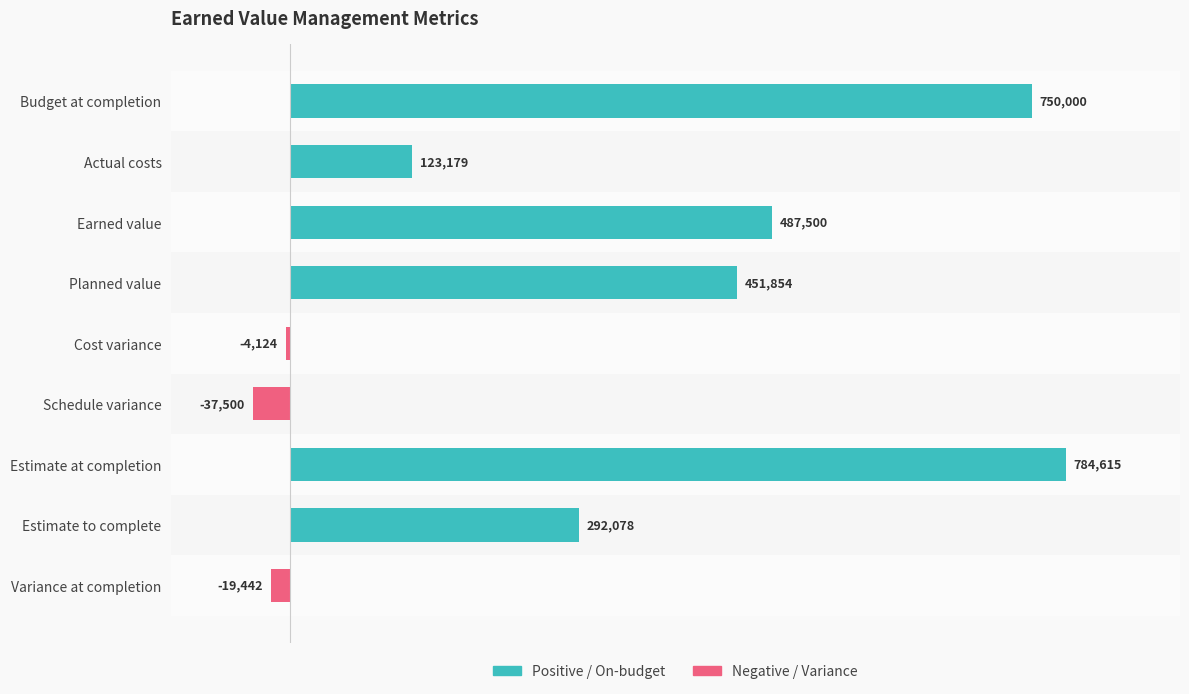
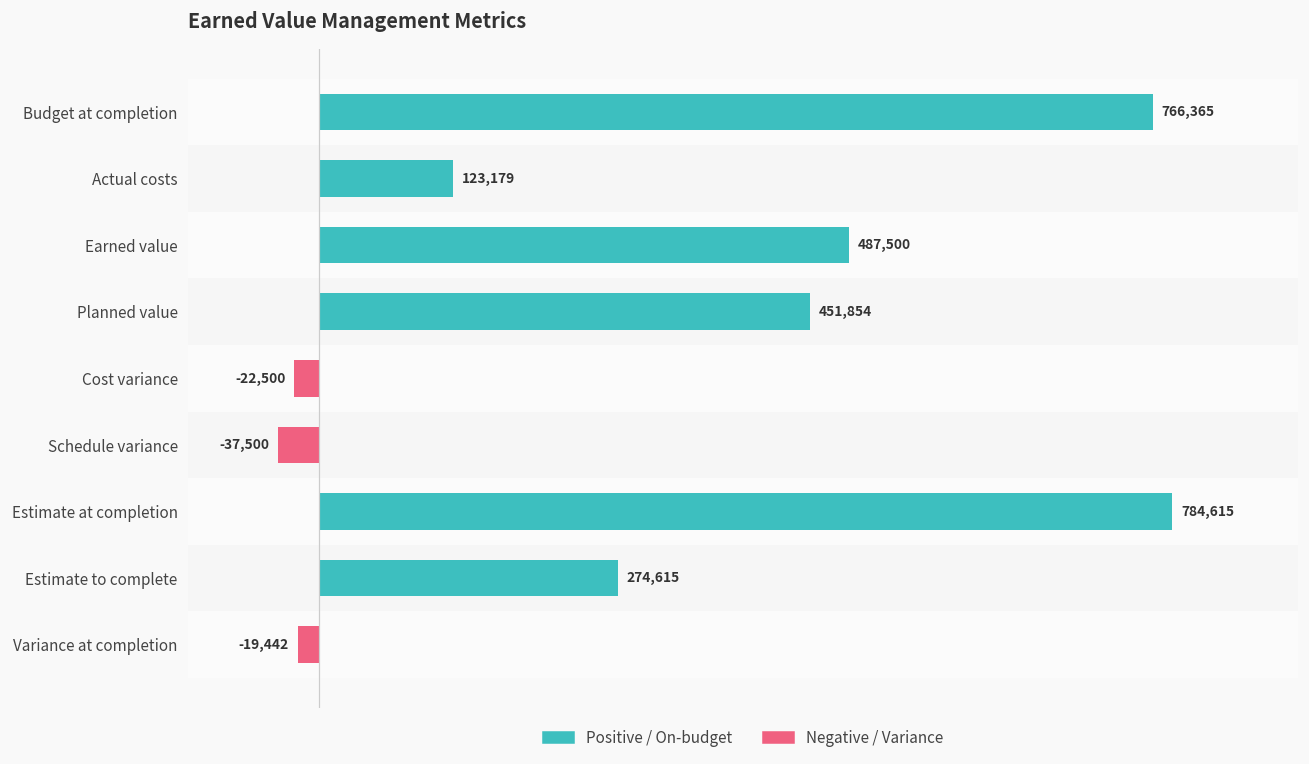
Positive / On-budget, Budget at completion: 750,000 -> 766,365
Negative / Variance, Cost variance: -4,124 -> -22,500
Positive / On-budget, Estimate to complete: 292,078 -> 274,615
